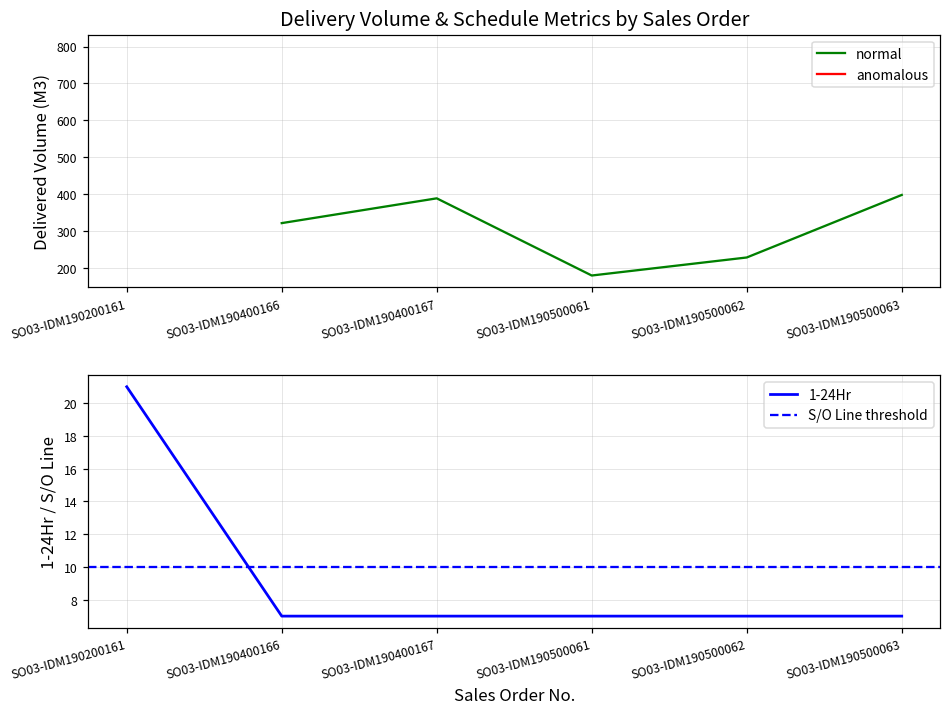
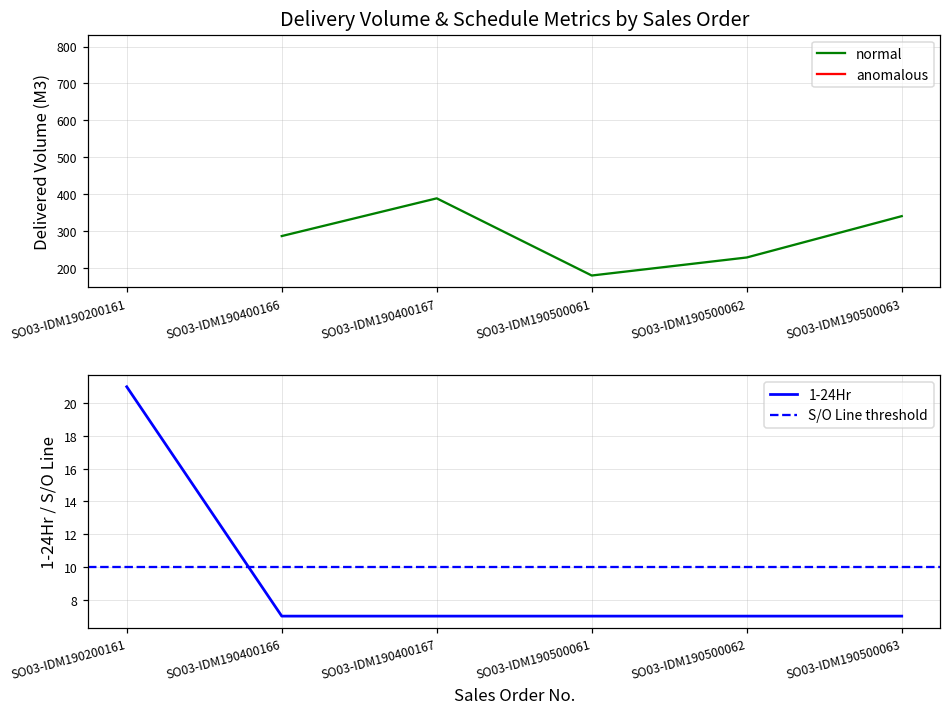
Delivery Volume & Schedule Metrics by Sales Order, normal, SO03-IDM190400166: 320 -> 290
Delivery Volume & Schedule Metrics by Sales Order, normal, SO03-IDM190500063: 400 -> 340
